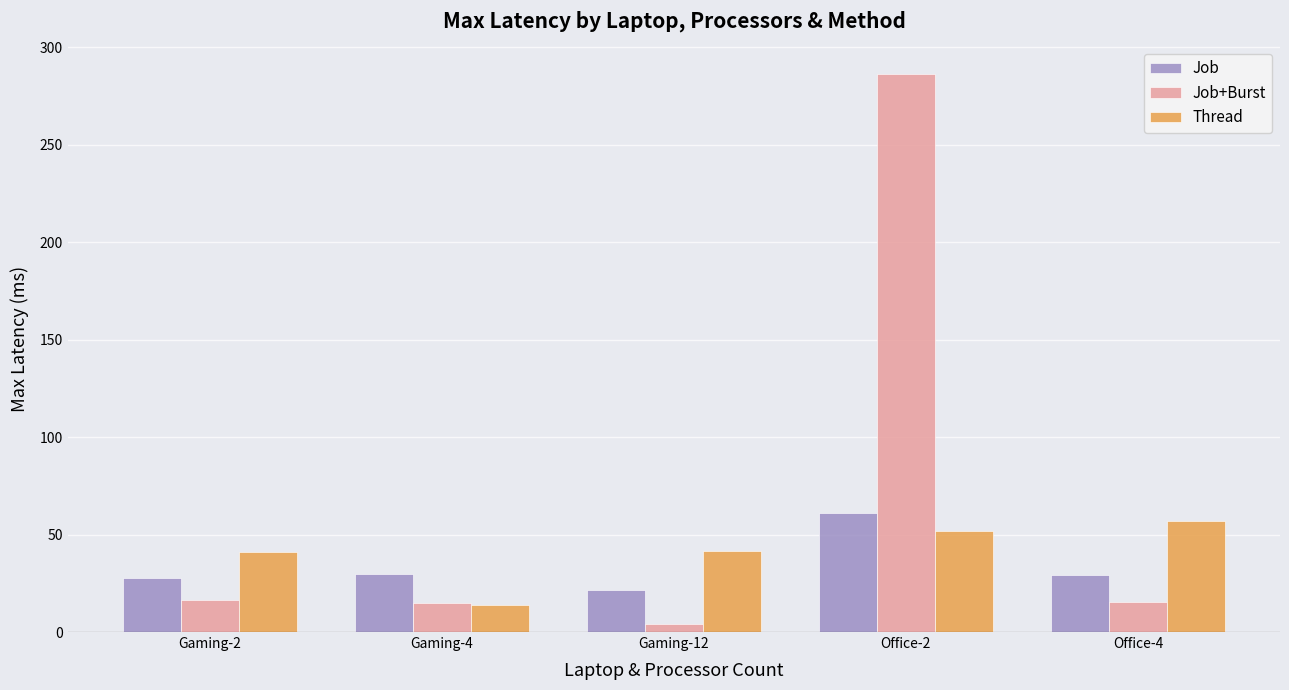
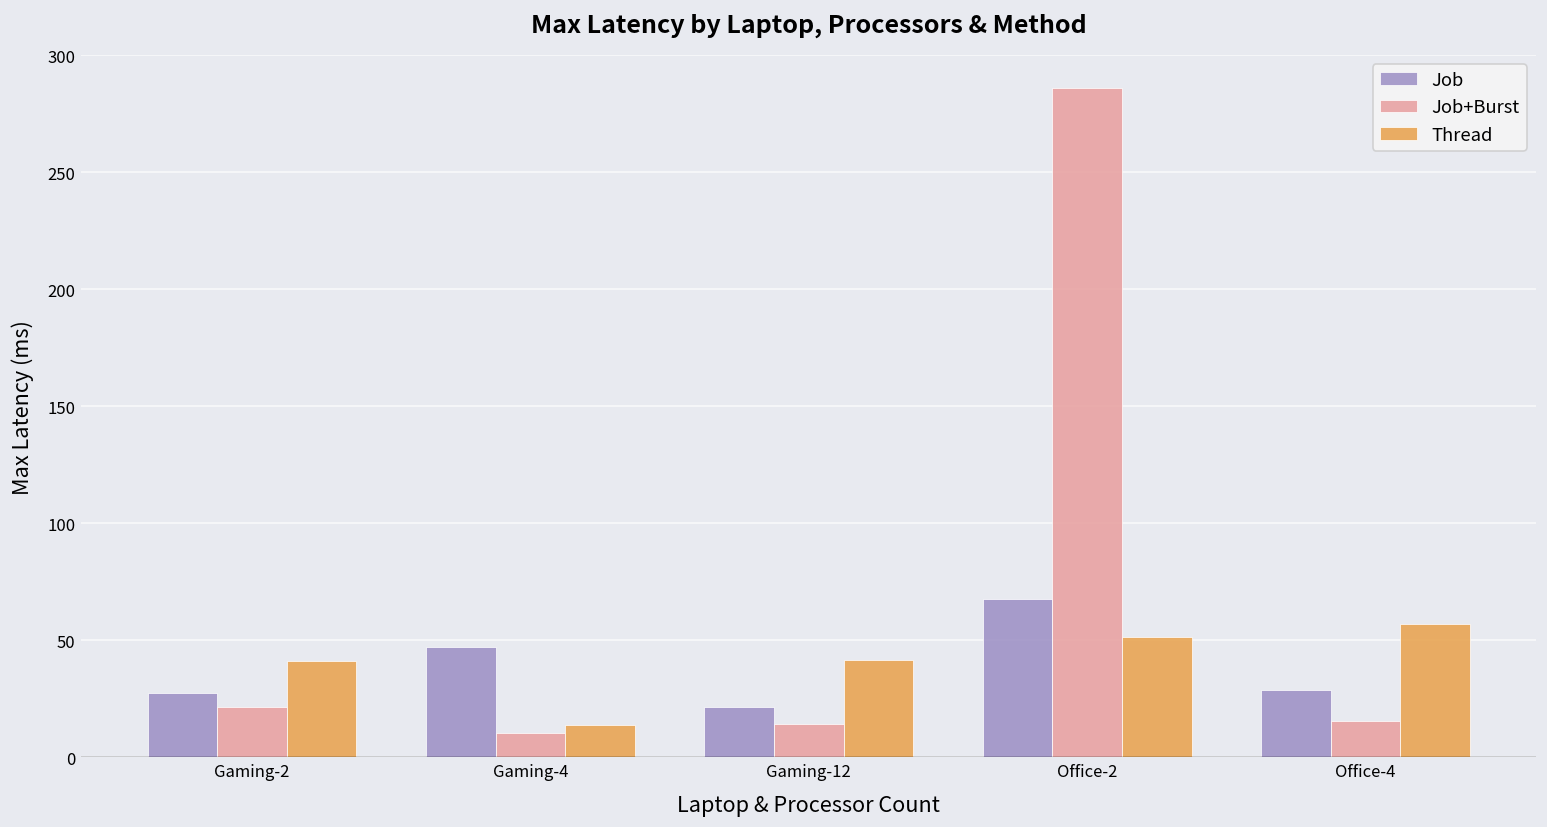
Job+Burst, Gaming-2: 16 -> 22
Job, Gaming-4: 30 -> 47
Job+Burst, Gaming-4: 15 -> 10
Job+Burst, Gaming-12: 4 -> 14
Job, Office-2: 61 -> 68
